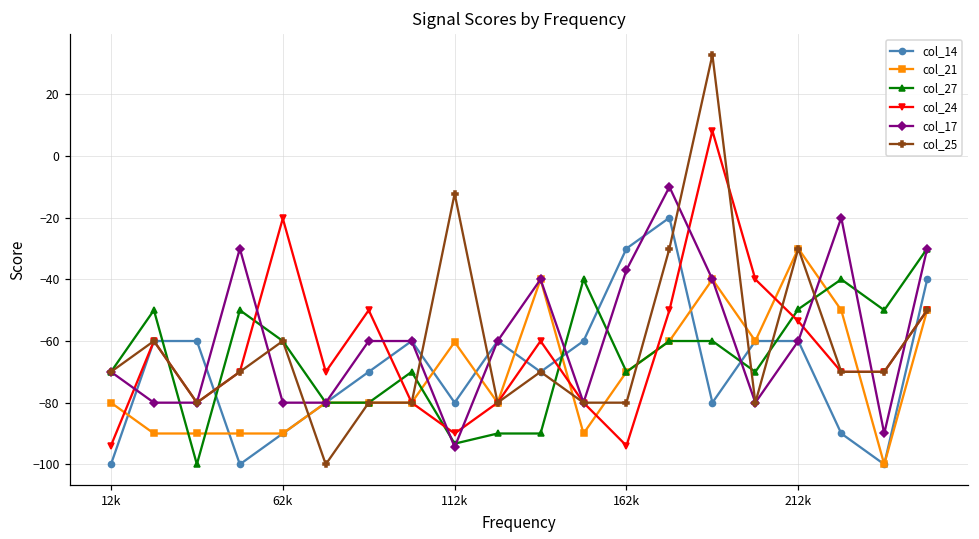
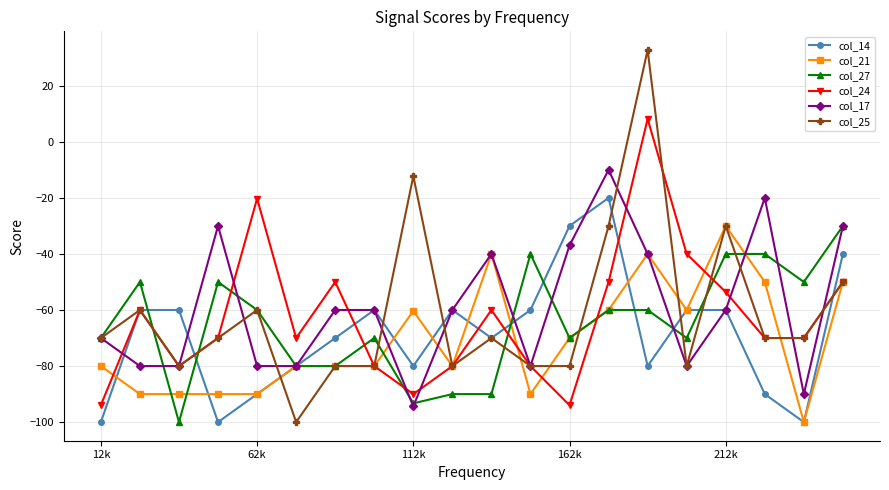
col_27, 212k: -50 -> -40
